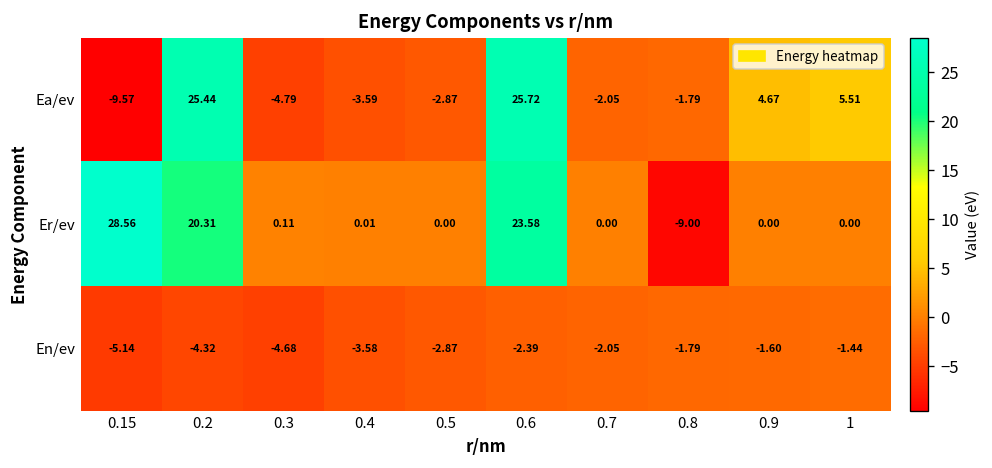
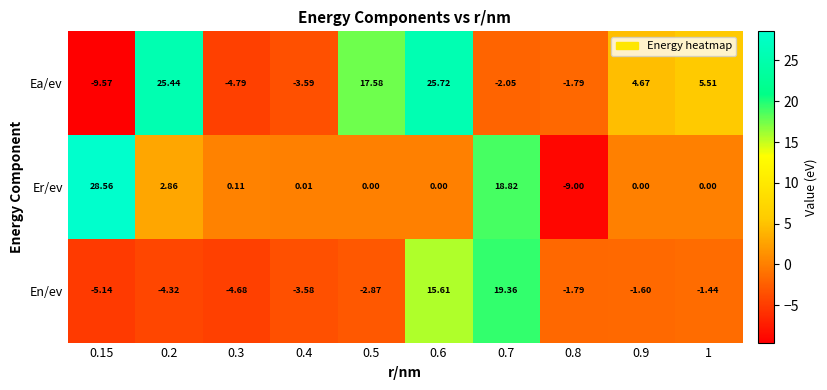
Ea/ev, 0.5: -2.87 -> 17.58
Er/ev, 0.2: 20.31 -> 2.86
Er/ev, 0.6: 23.58 -> 0.00
Er/ev, 0.7: 0.00 -> 18.82
En/ev, 0.6: -2.39 -> 15.61
En/ev, 0.7: -2.05 -> 19.36
